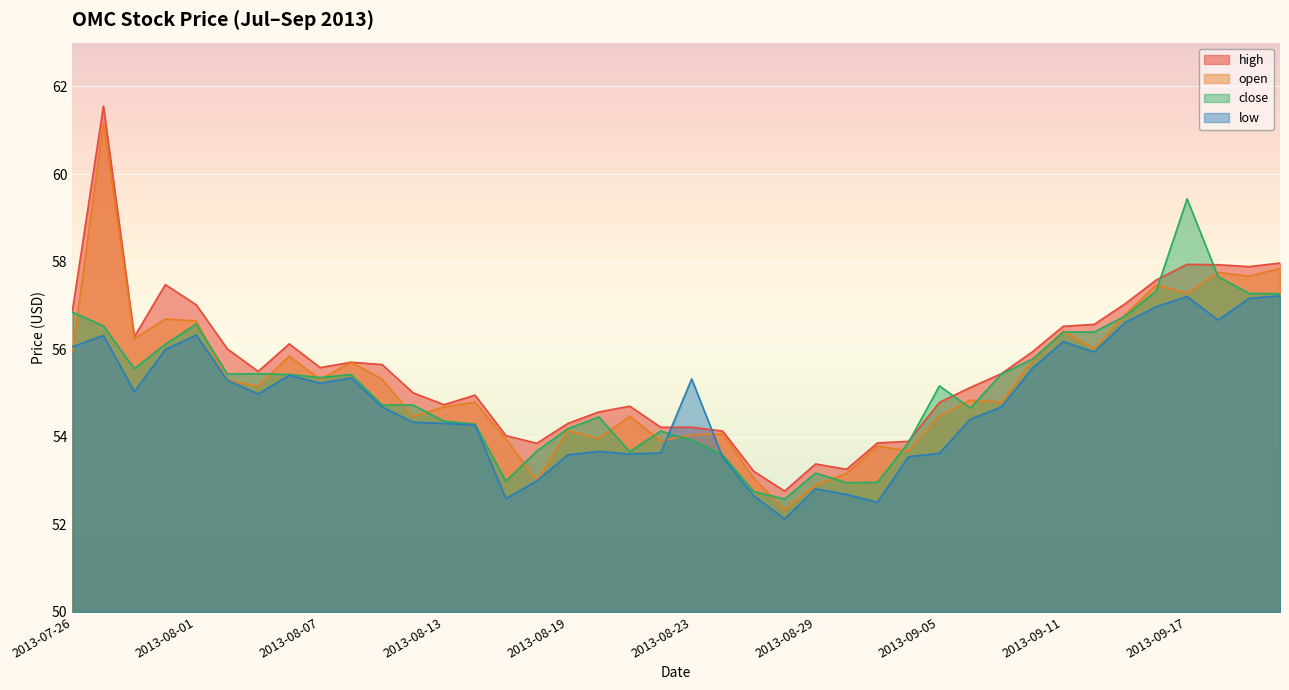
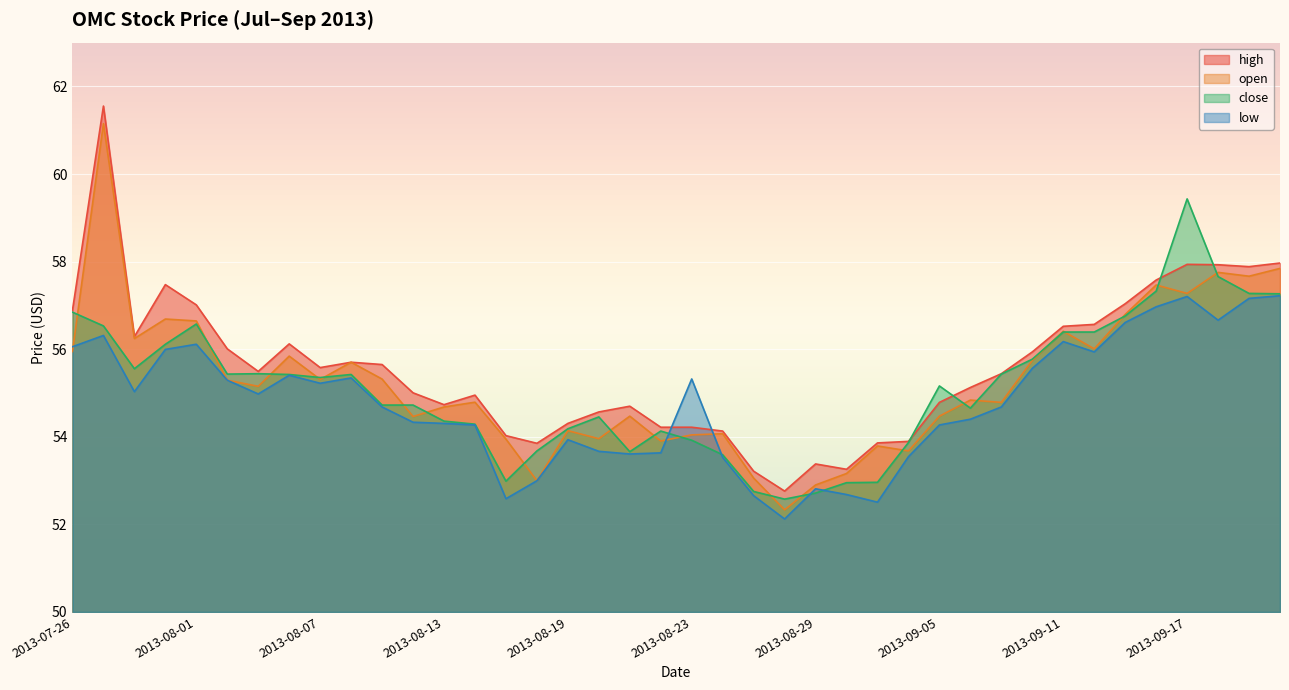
low, 2013-08-01: 56.3 -> 56.1
low, 2013-08-19: 53.6 -> 53.9
close, 2013-08-29: 53.2 -> 52.7
low, 2013-09-05: 53.6 -> 54.3
